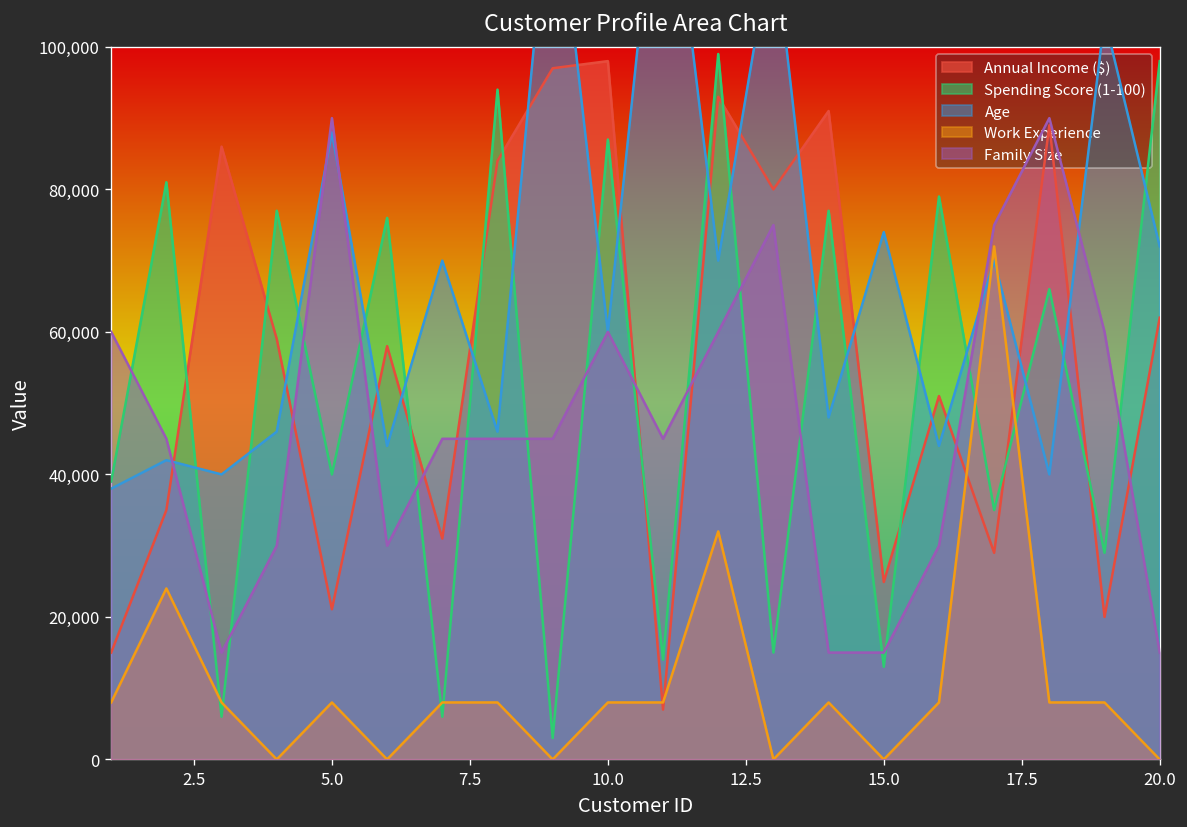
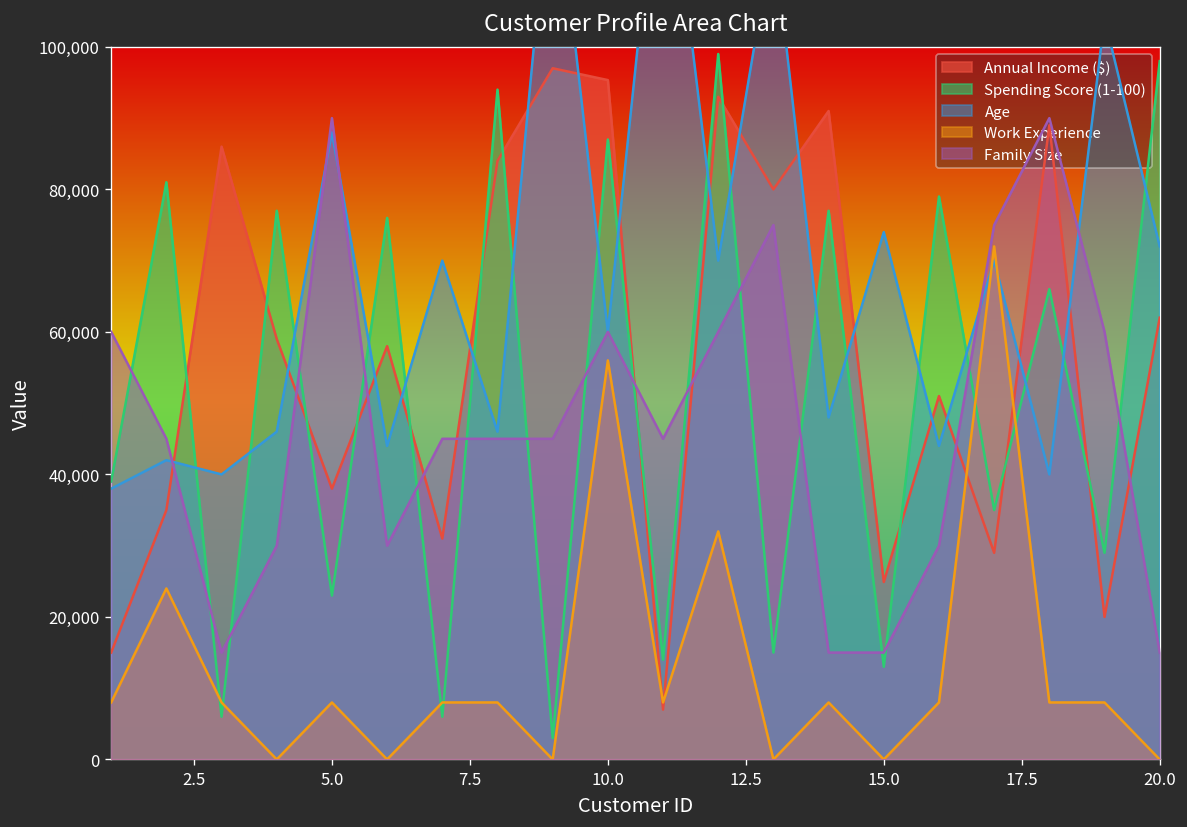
Annual Income ($), 5.0: 21,000 -> 38,000
Spending Score (1-100), 5.0: 40,000 -> 23,000
Annual Income ($), 10.0: 98,000 -> 95,000
Work Experience, 10.0: 8,000 -> 56,000
